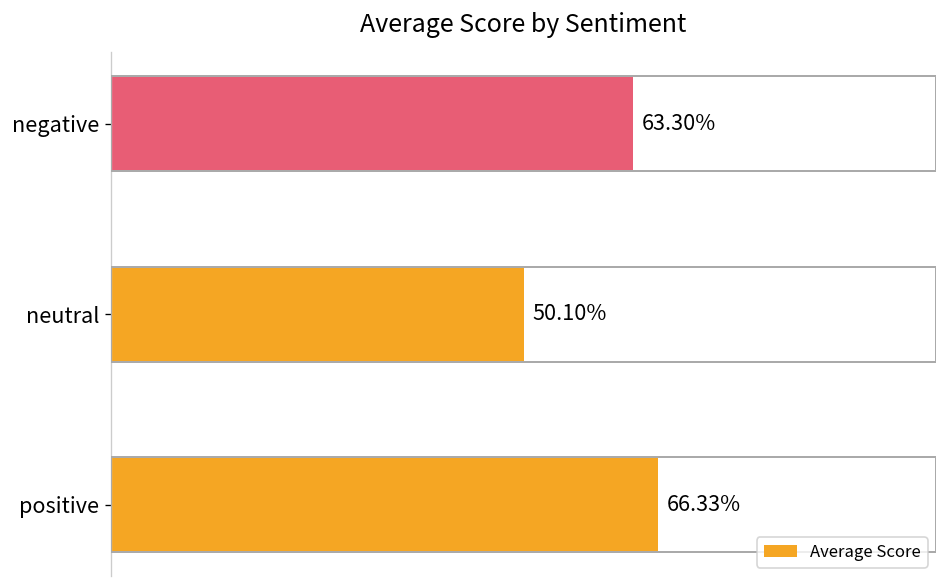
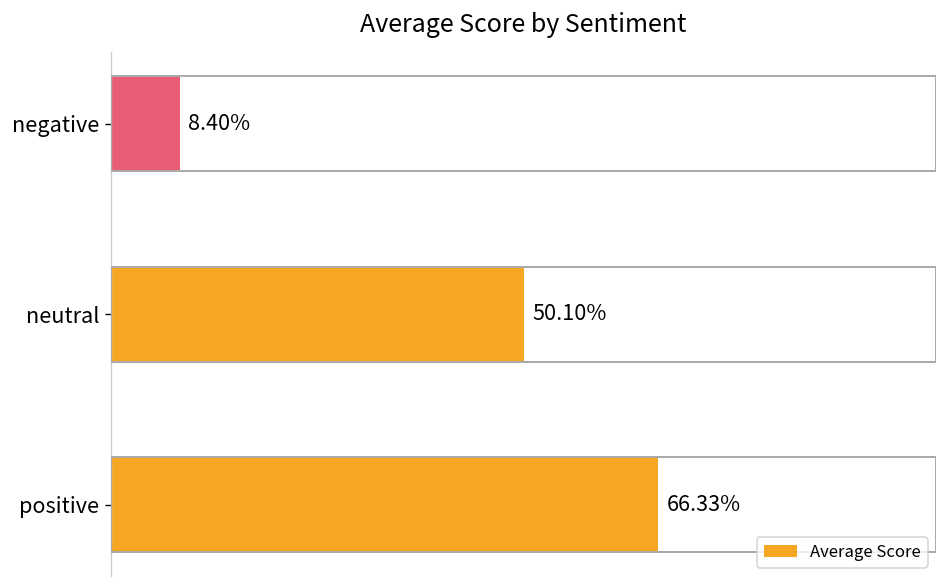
negative: 63.30% -> 8.40%
